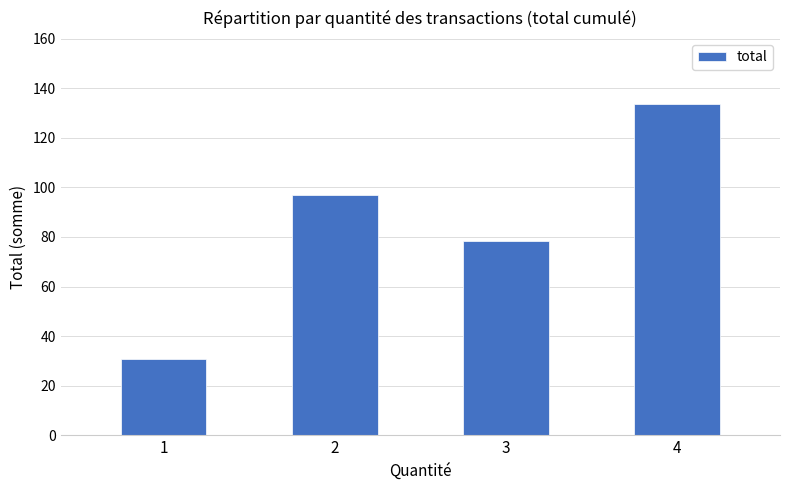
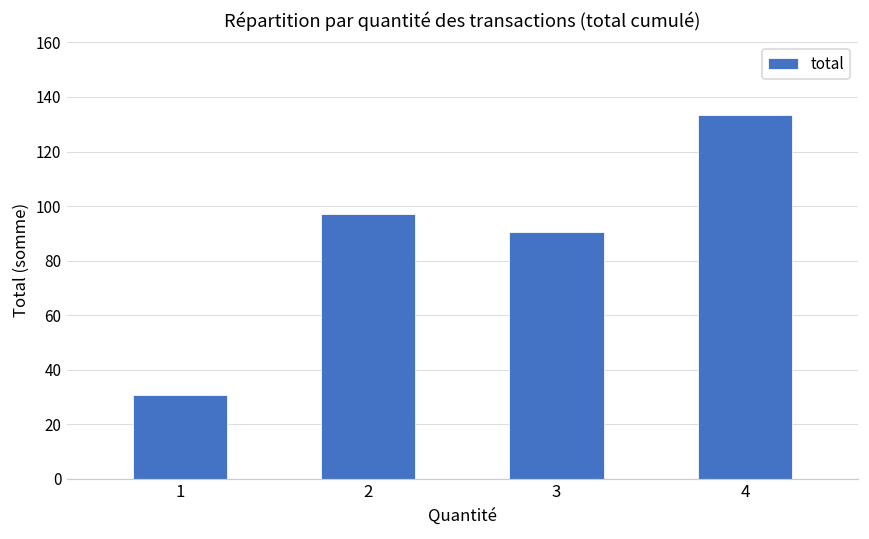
3: 78 -> 91
